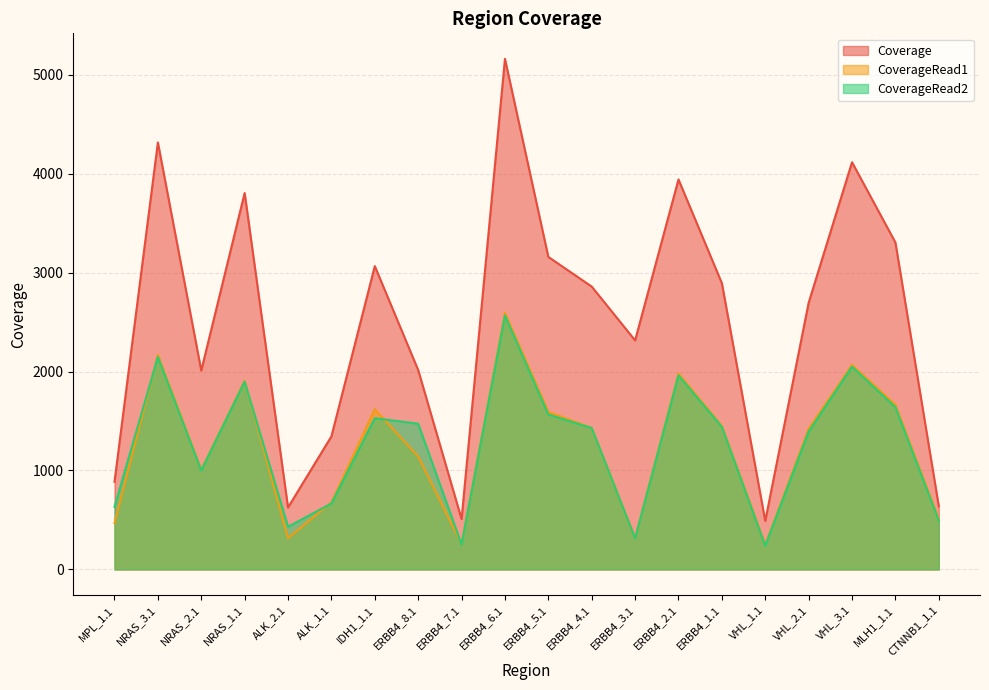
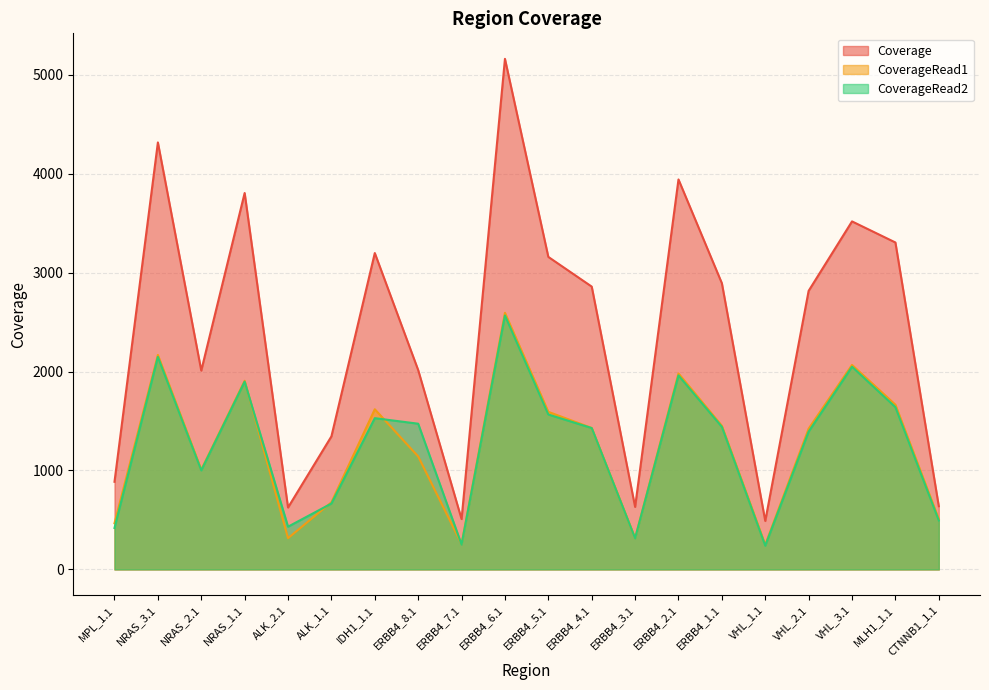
CoverageRead2, MPL_1.1: 600 -> 400
Coverage, IDH1_1.1: 3100 -> 3200
Coverage, ERBB4_3.1: 2300 -> 600
Coverage, VHL_2.1: 2700 -> 2800
Coverage, VHL_3.1: 4100 -> 3500
